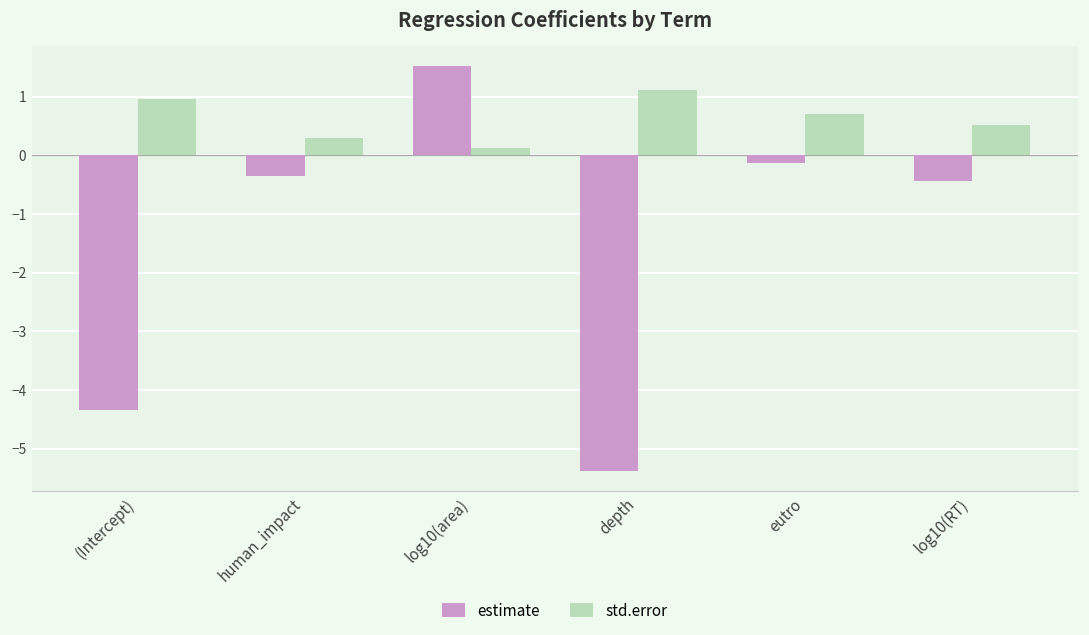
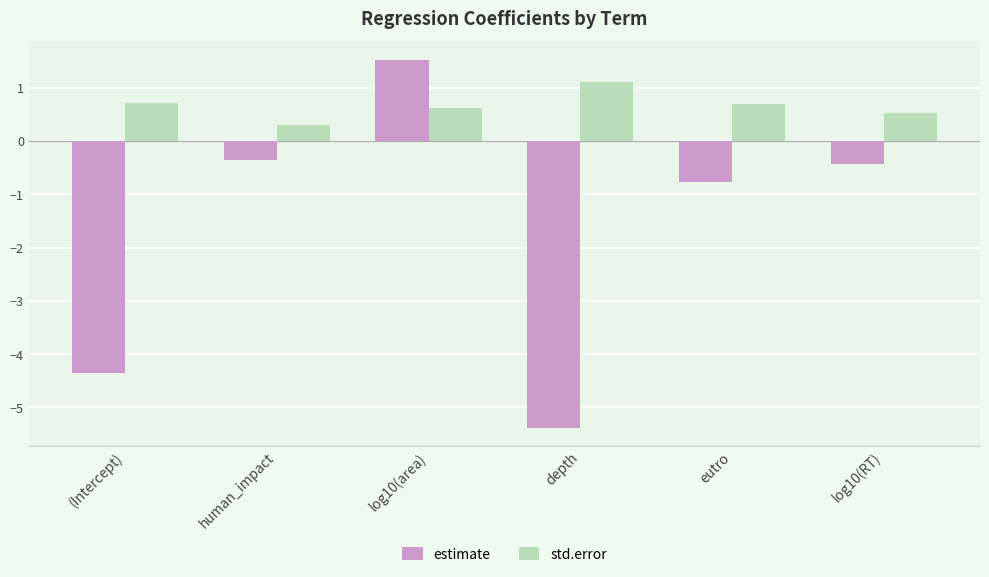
std.error, (Intercept): 1.0 -> 0.7
std.error, log10(area): 0.1 -> 0.6
estimate, eutro: -0.1 -> -0.8
